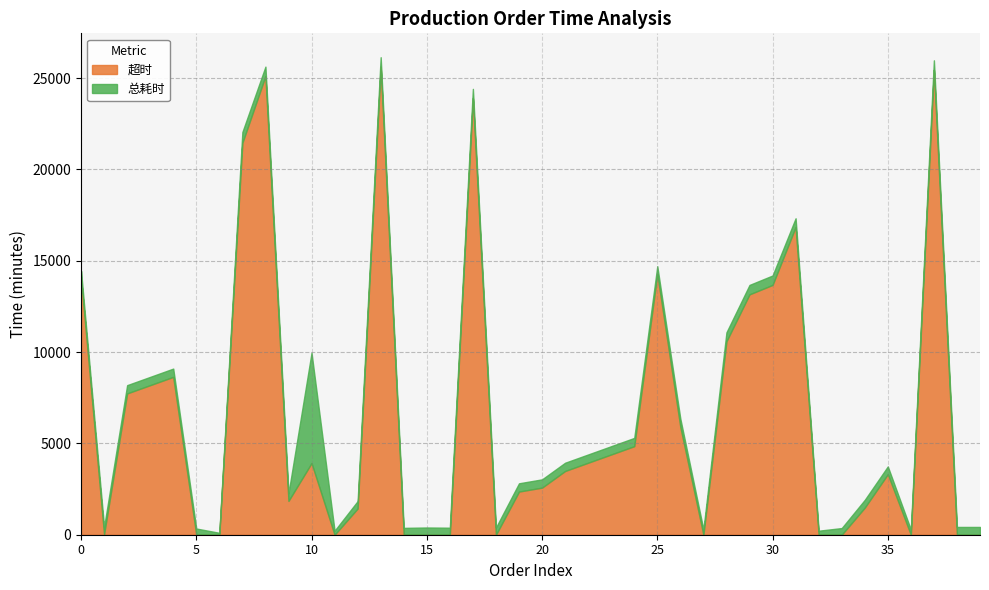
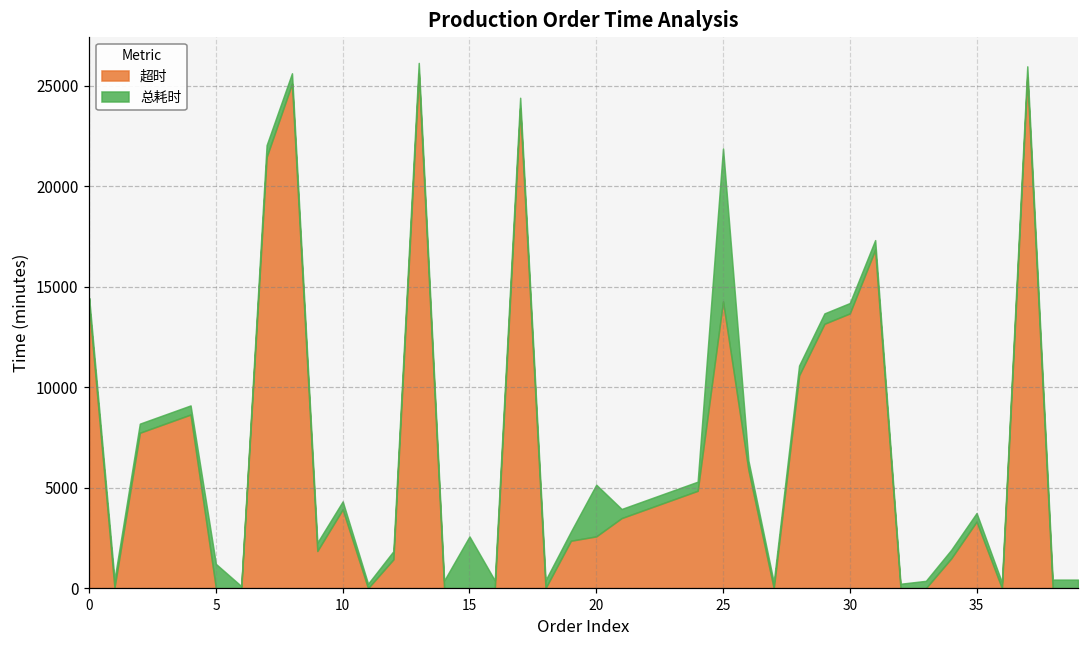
总耗时, 5: 300 -> 1200
总耗时, 10: 6000 -> 400
总耗时, 15: 400 -> 2600
总耗时, 20: 500 -> 2600
总耗时, 25: 400 -> 7600
